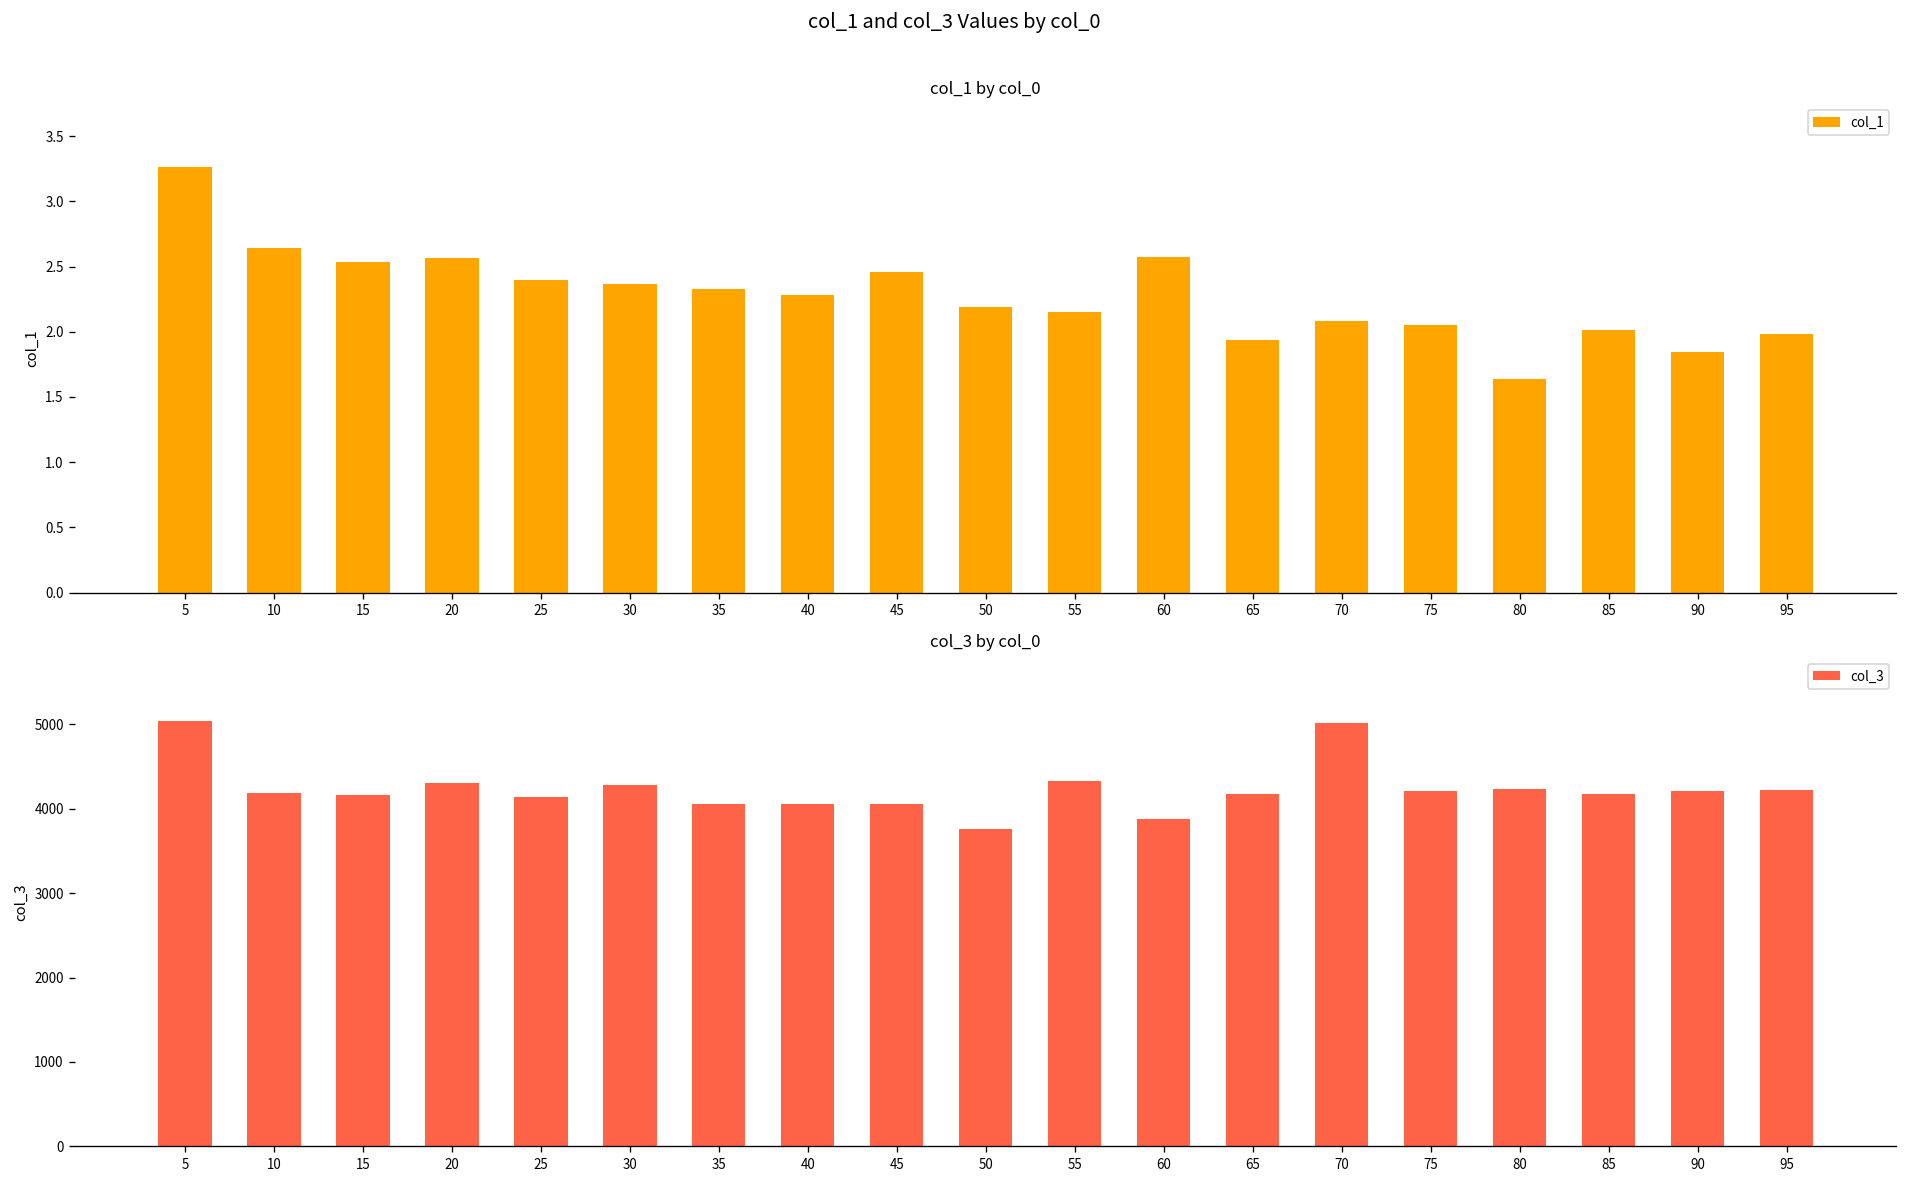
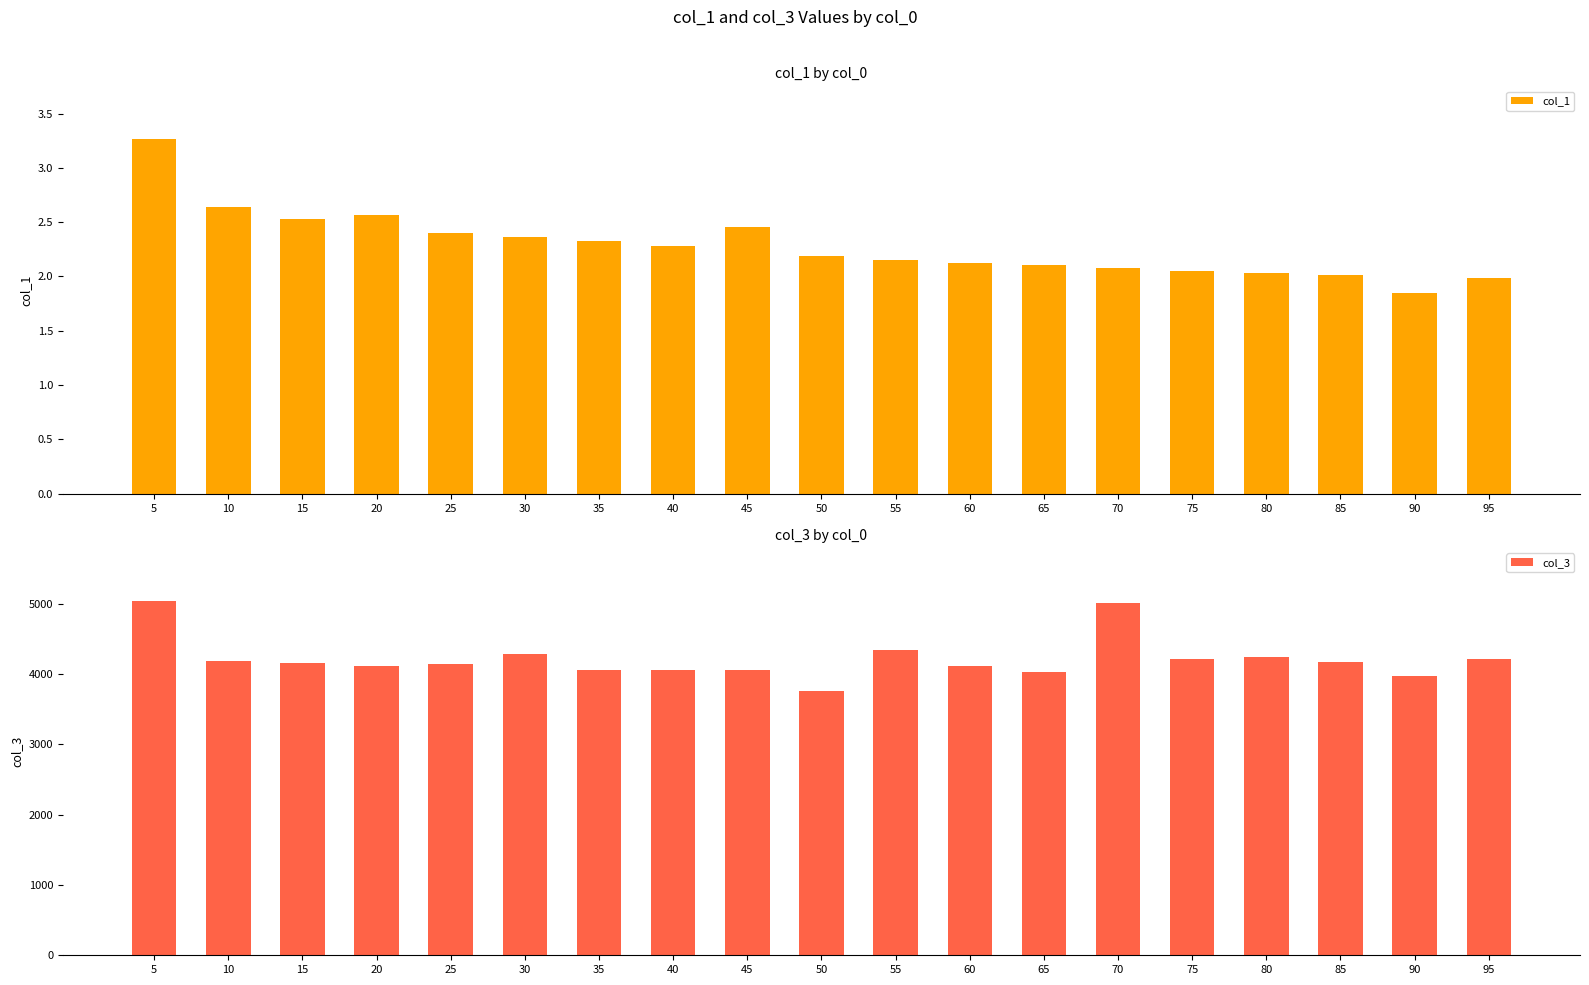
col_1 by col_0, 60: 2.58 -> 2.13
col_1 by col_0, 65: 1.94 -> 2.10
col_1 by col_0, 80: 1.64 -> 2.03
col_3 by col_0, 20: 4300 -> 4100
col_3 by col_0, 60: 3900 -> 4100
col_3 by col_0, 65: 4200 -> 4000
col_3 by col_0, 90: 4200 -> 4000
